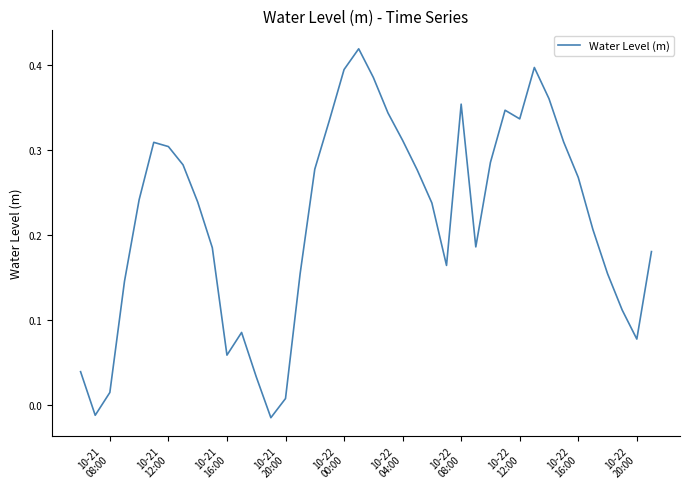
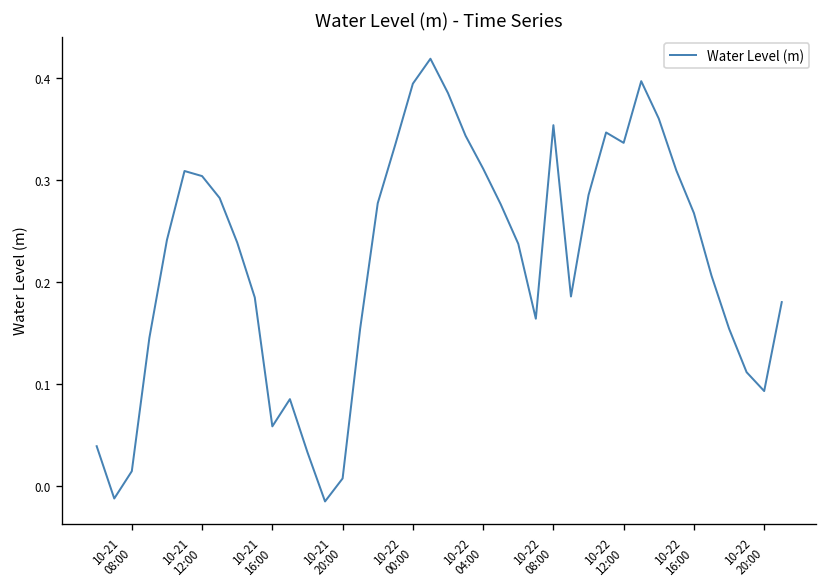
10-22 20:00: 0.08 -> 0.09
